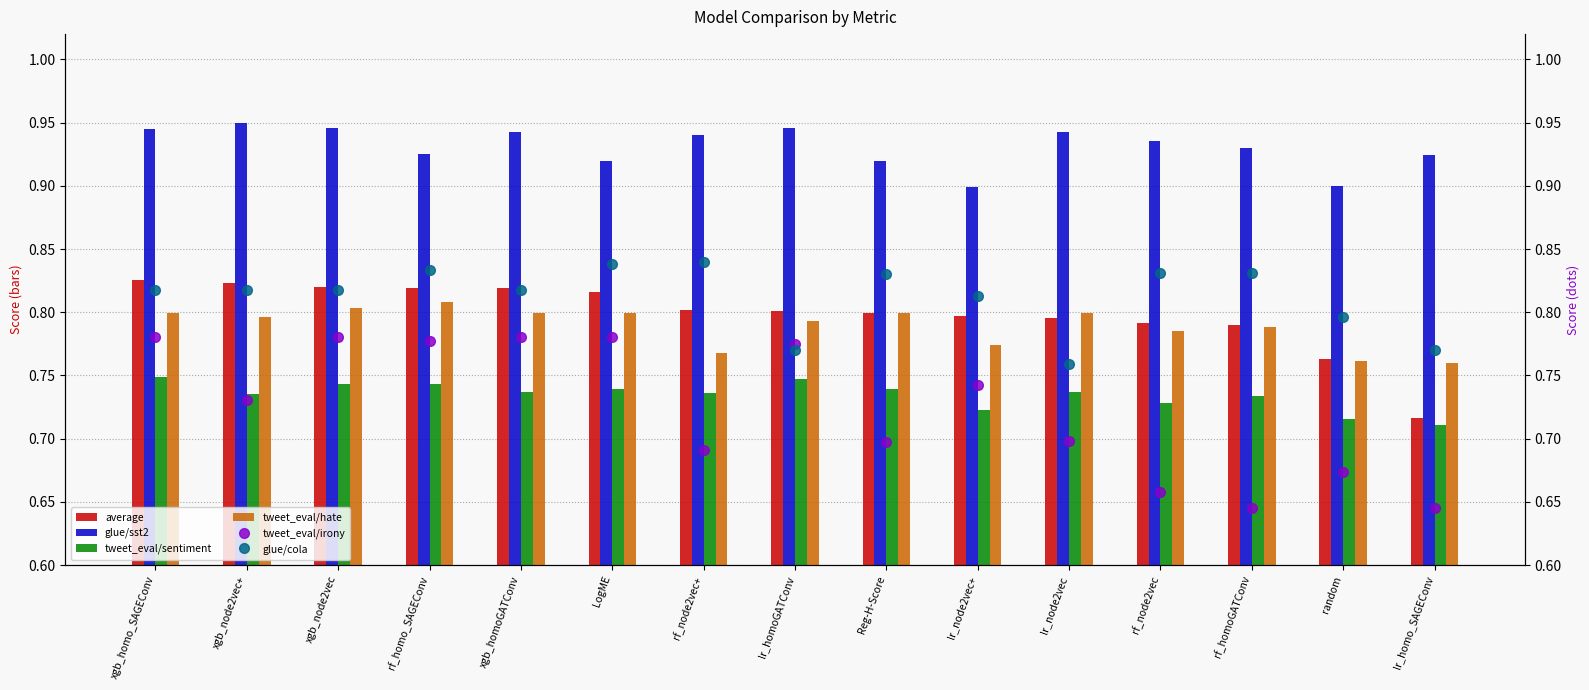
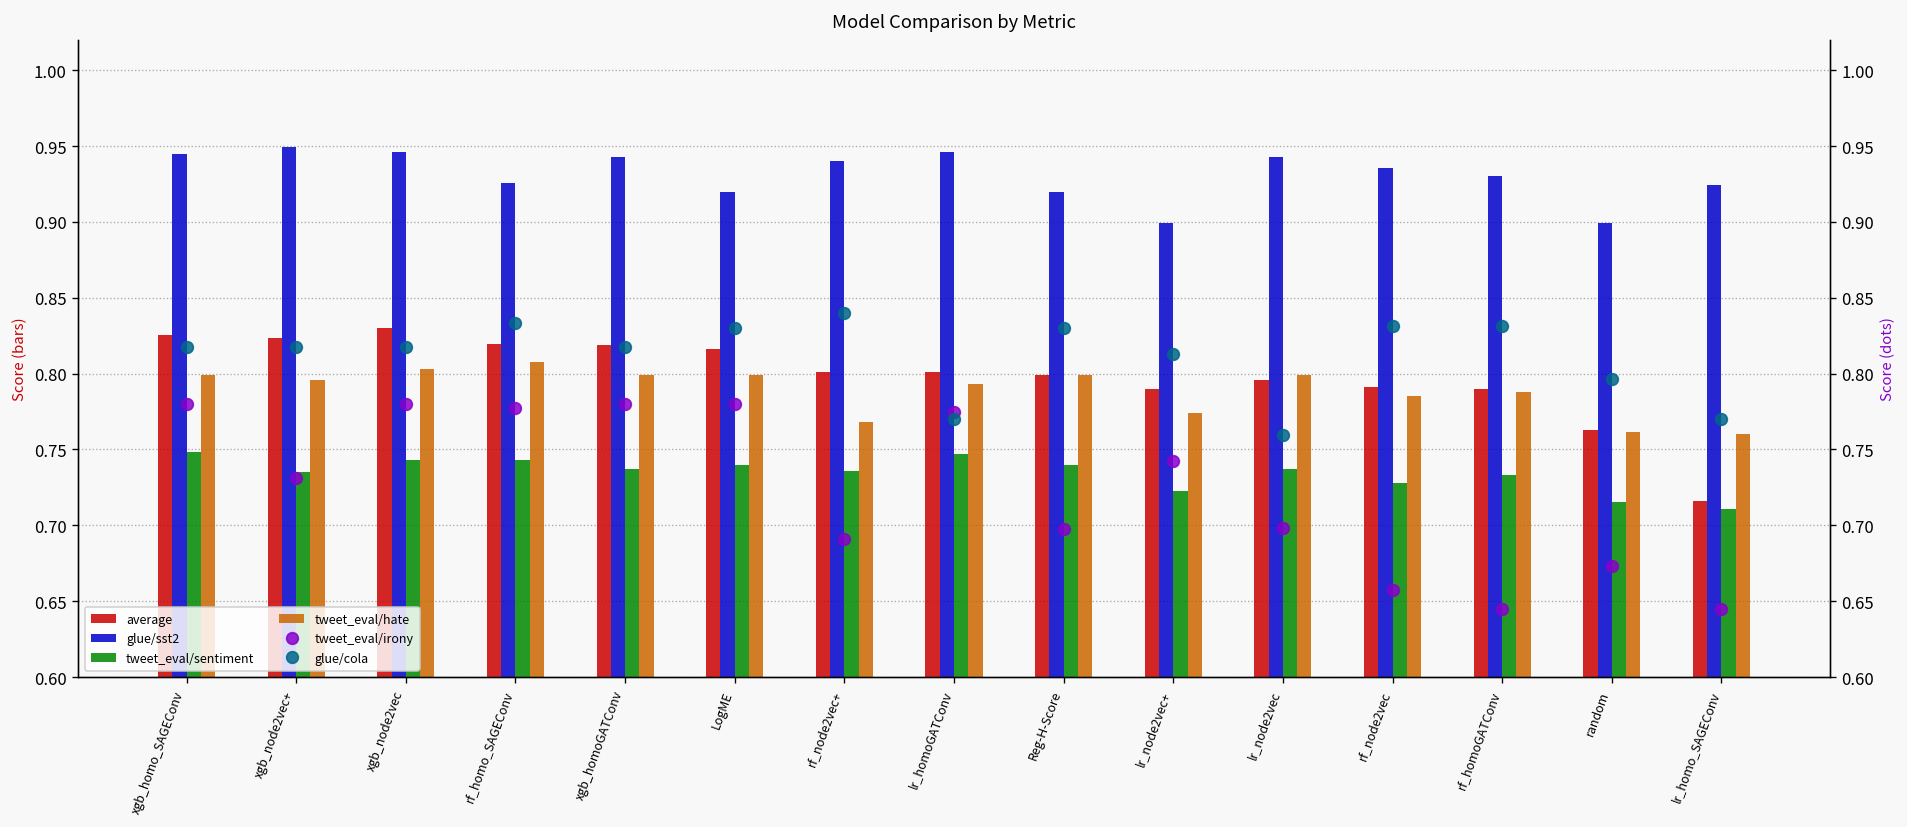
average, xgb_node2vec: 0.820 -> 0.830
average, lr_node2vec+: 0.797 -> 0.790
glue/cola, LogME: 0.838 -> 0.830
